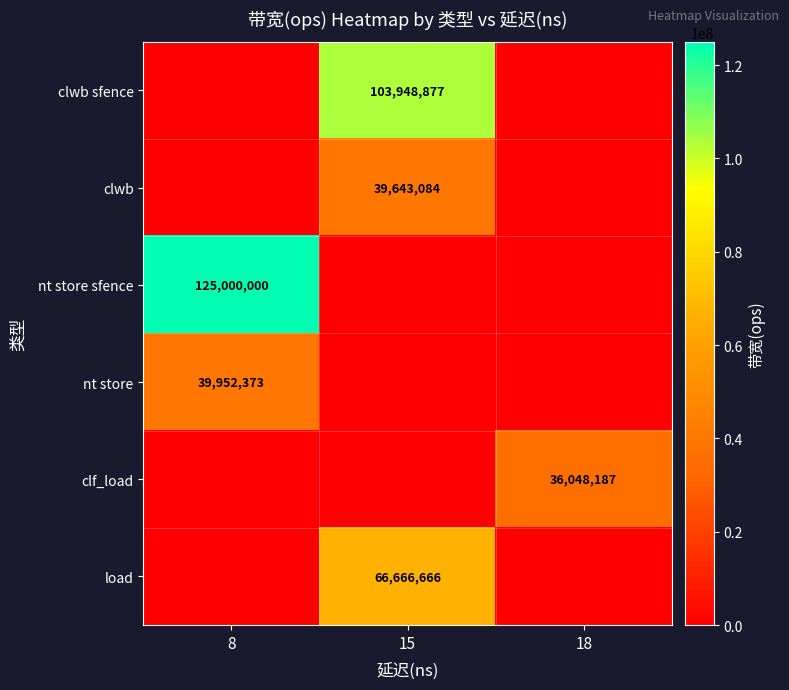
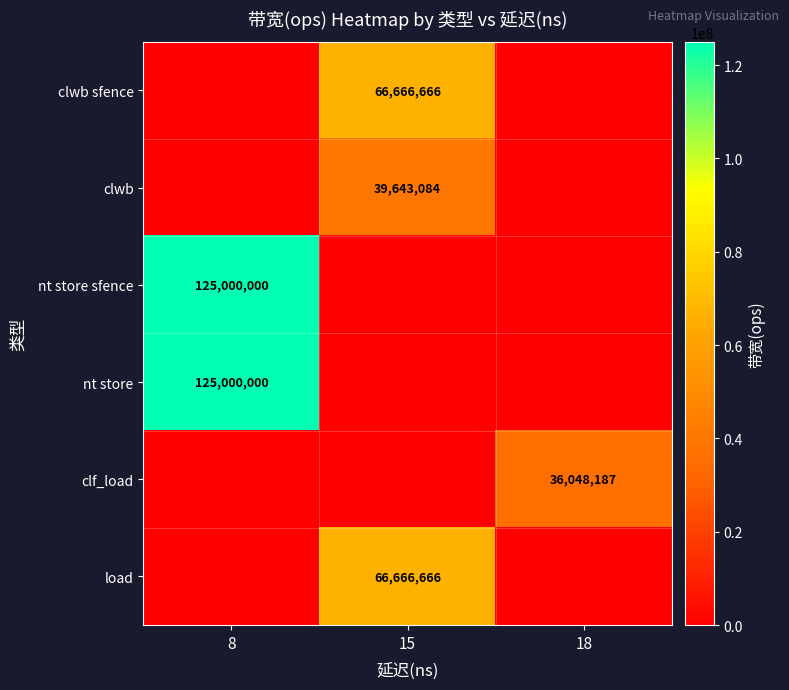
clwb sfence, 15: 103,948,877 -> 66,666,666
nt store, 8: 39,952,373 -> 125,000,000
